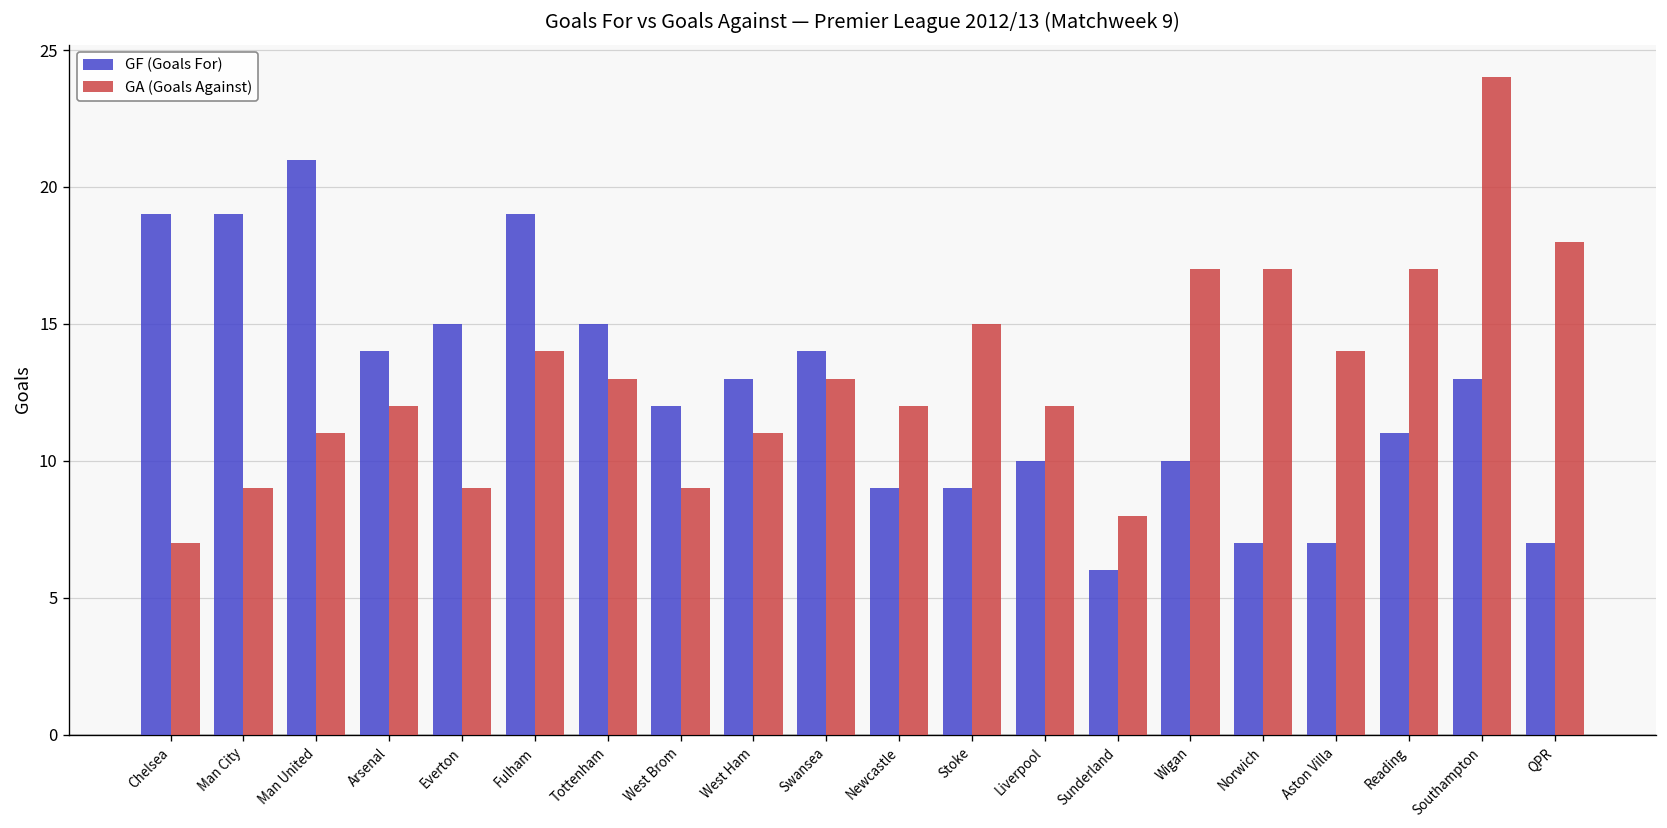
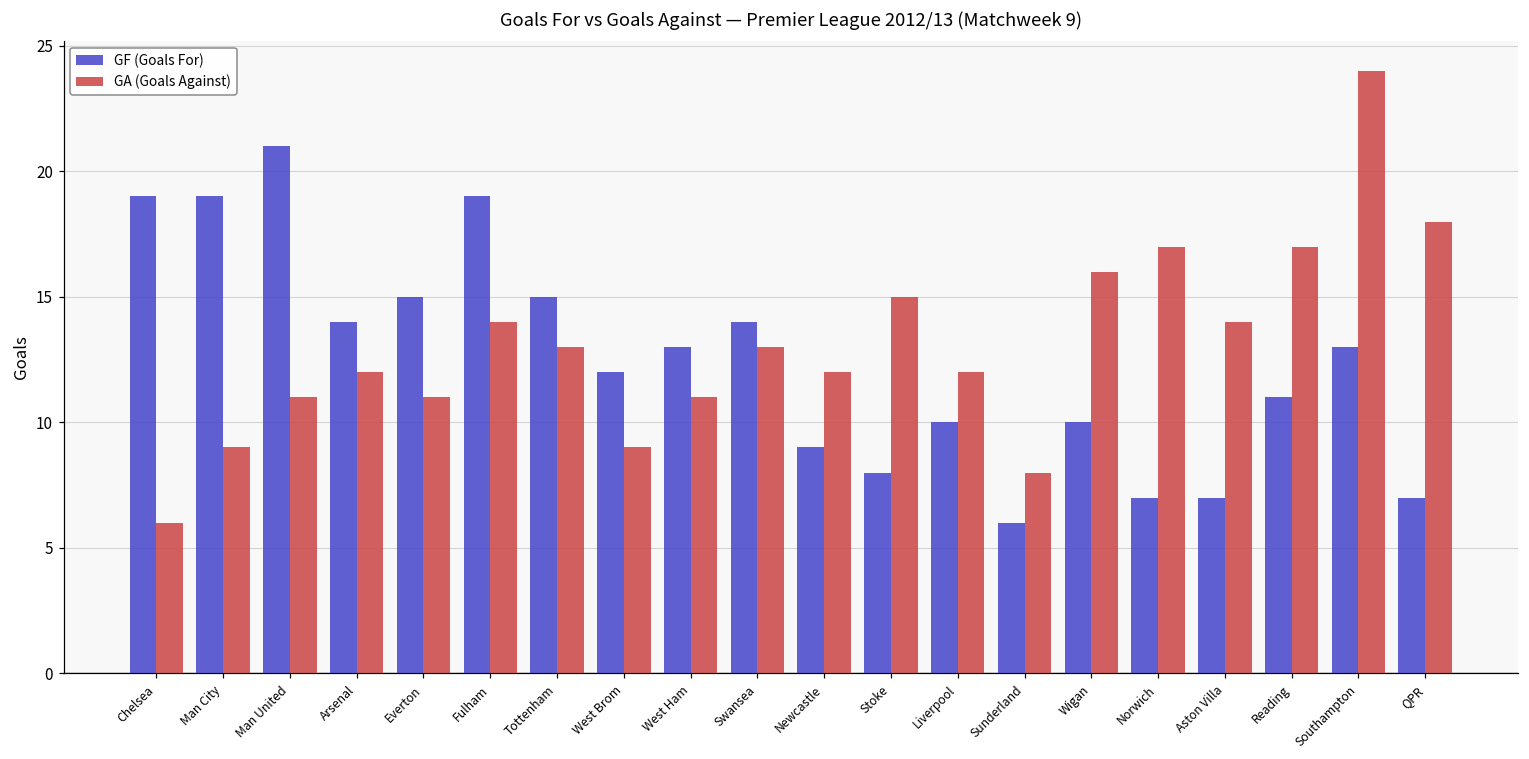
GA (Goals Against), Chelsea: 7 -> 6
GA (Goals Against), Everton: 9 -> 11
GF (Goals For), Stoke: 9 -> 8
GA (Goals Against), Wigan: 17 -> 16
